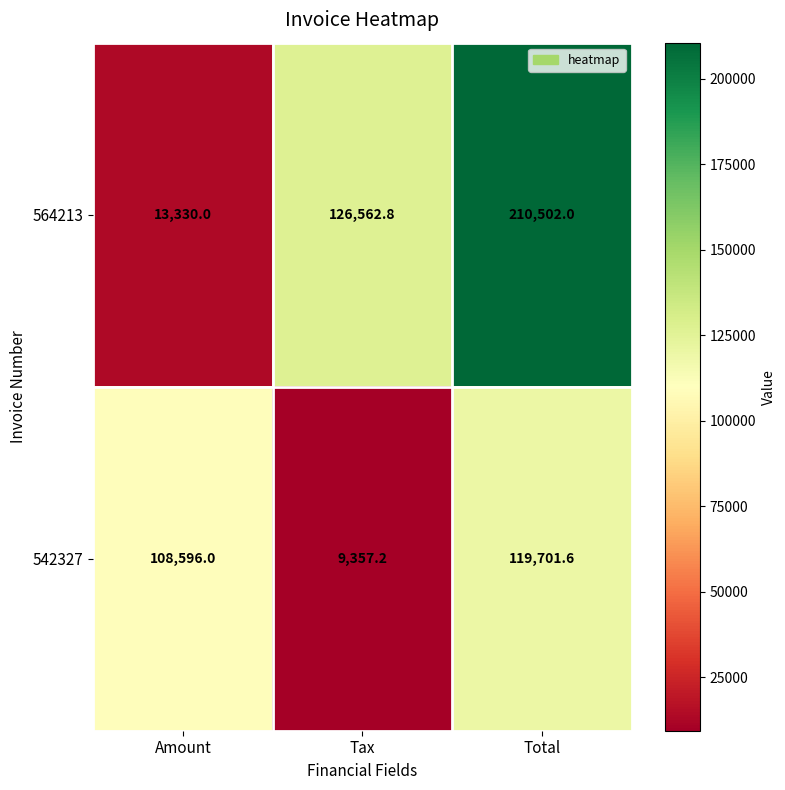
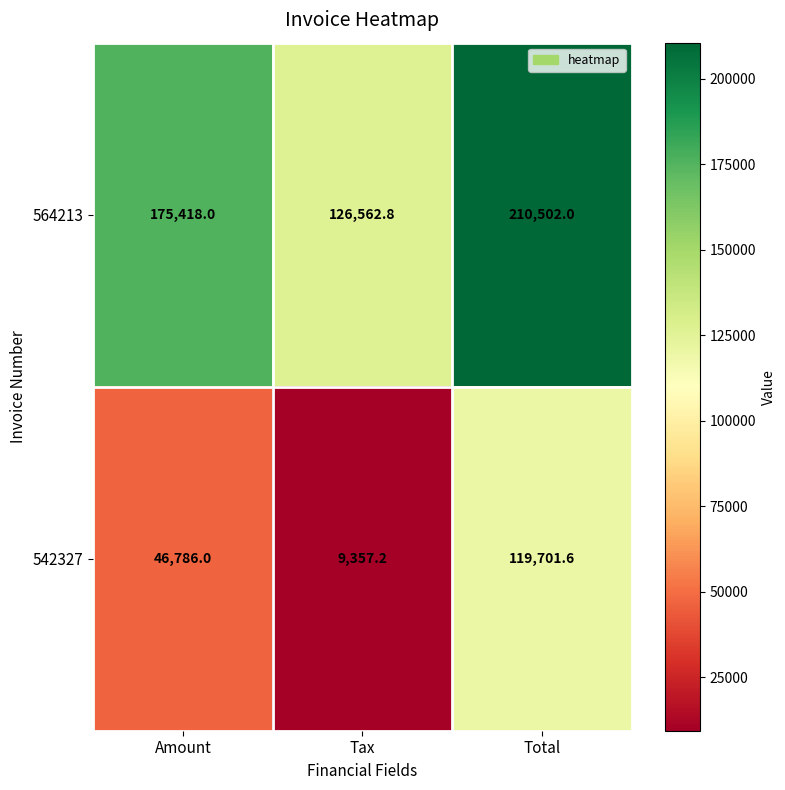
564213, Amount: 13,330.0 -> 175,418.0
542327, Amount: 108,596.0 -> 46,786.0
